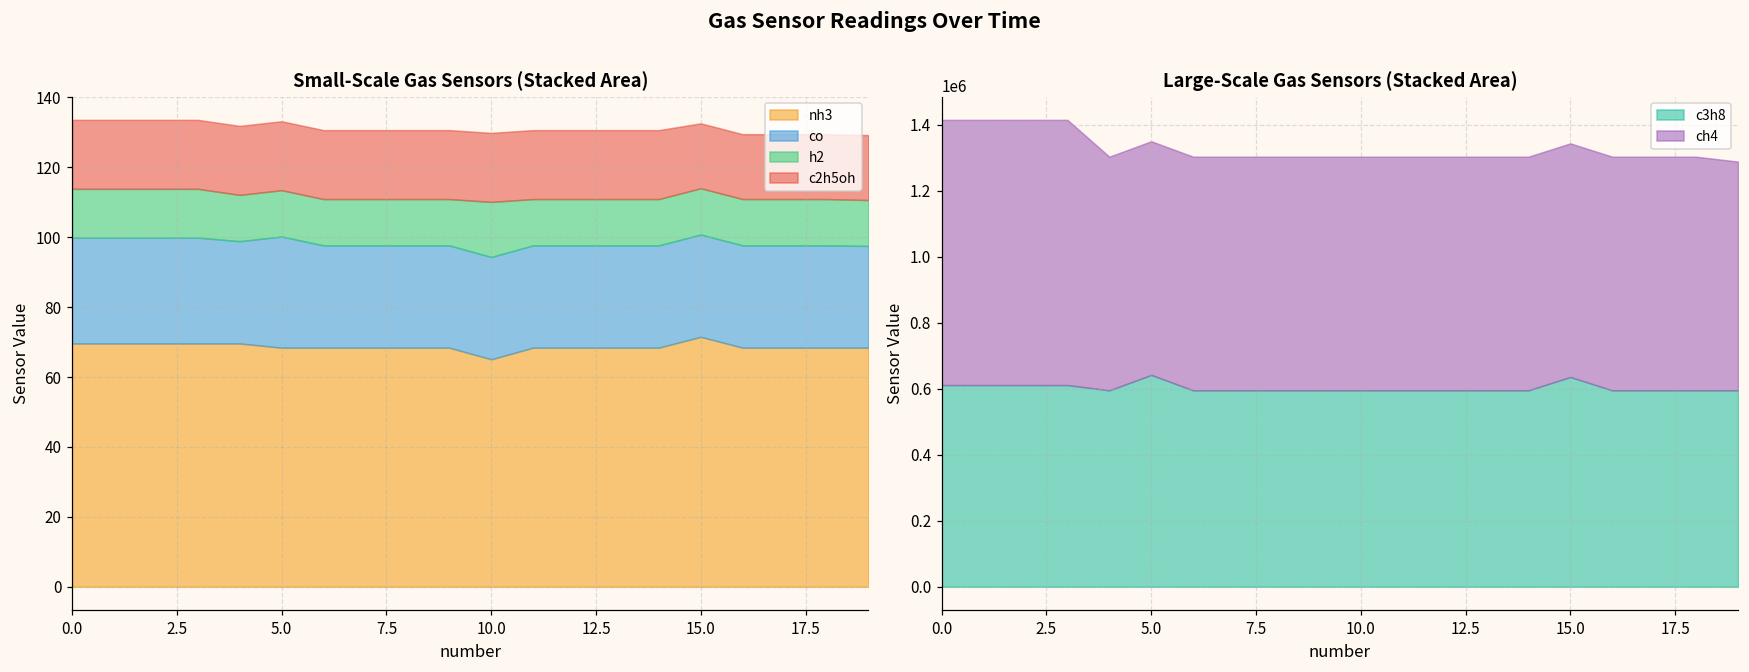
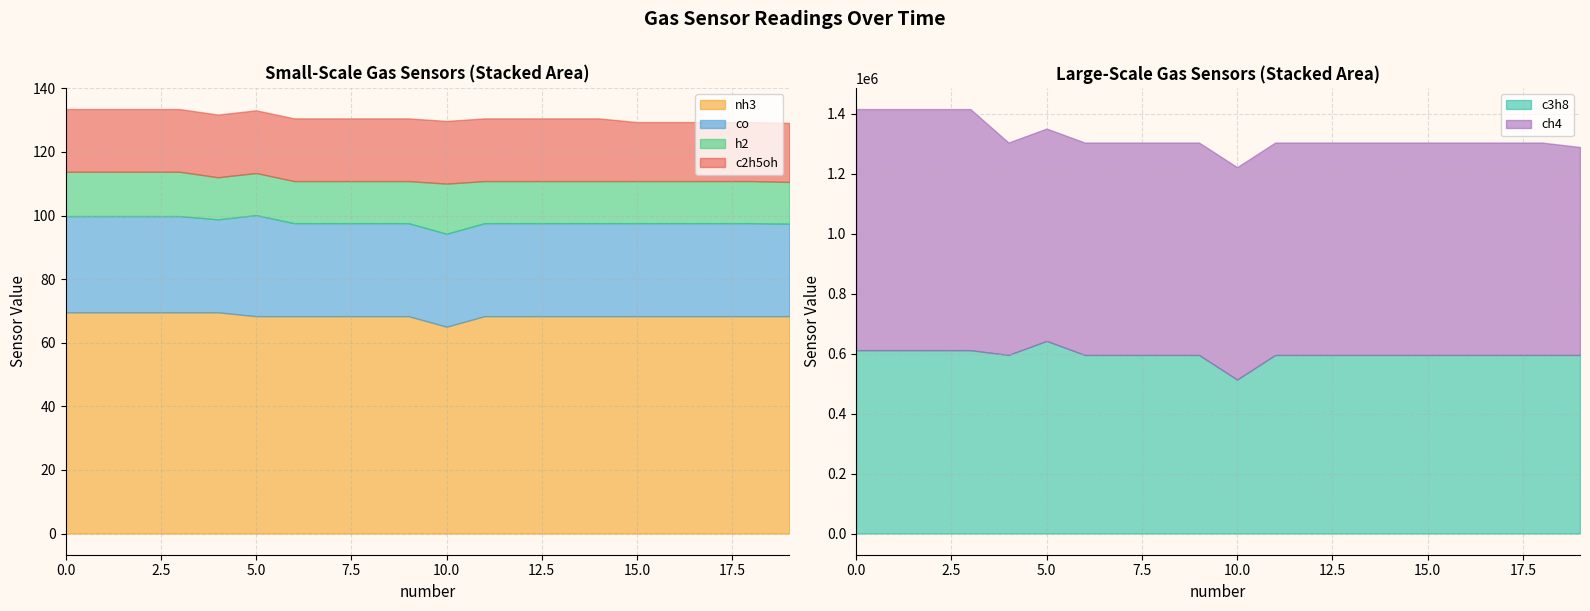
Small-Scale Gas Sensors (Stacked Area), nh3, 15.0: 71 -> 68
Large-Scale Gas Sensors (Stacked Area), c3h8, 10.0: 600000 -> 510000
Large-Scale Gas Sensors (Stacked Area), c3h8, 15.0: 640000 -> 600000
